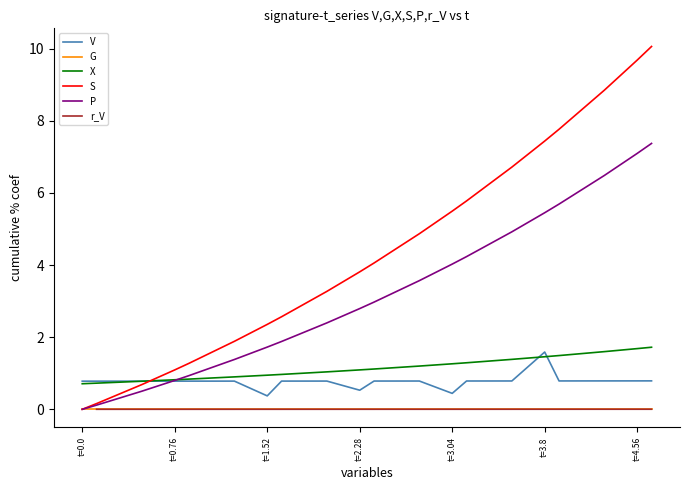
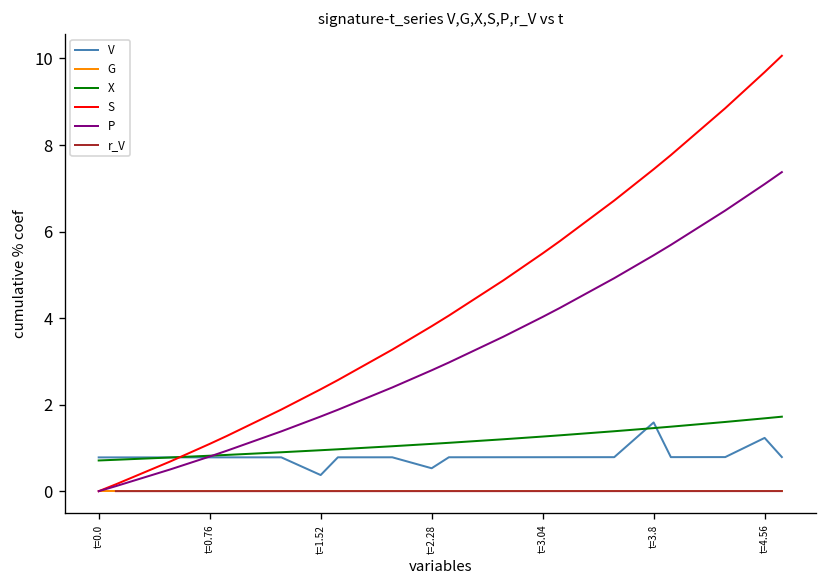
V, t=3.04: 0.4 -> 0.8
V, t=4.56: 0.8 -> 1.2
